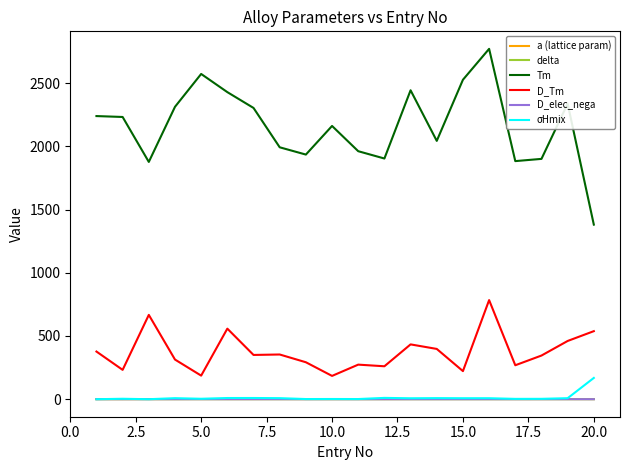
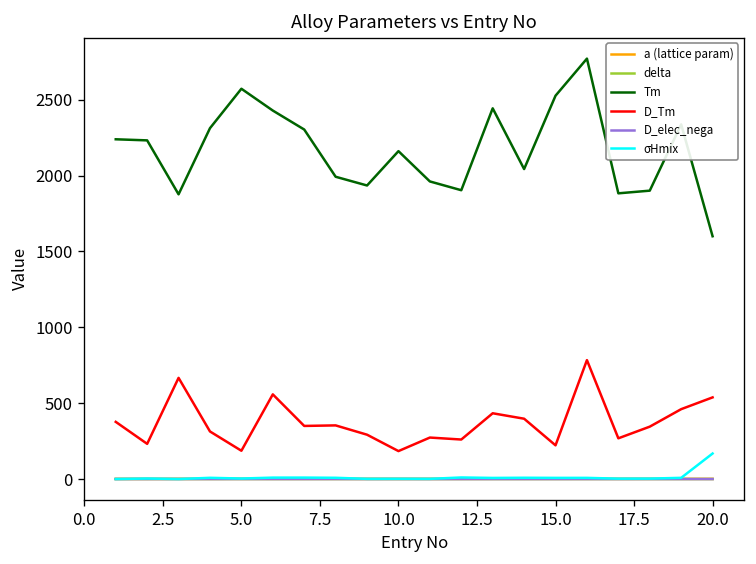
Tm, 20.0: 1380 -> 1600
